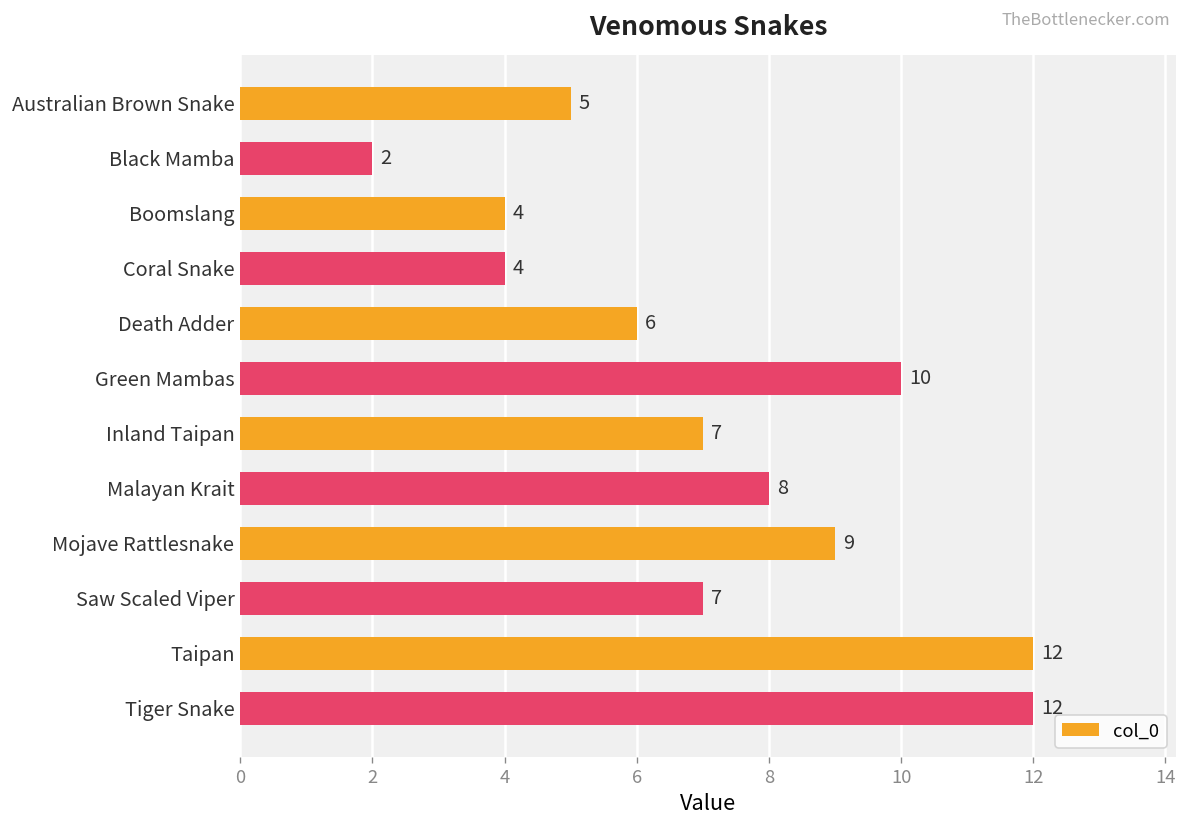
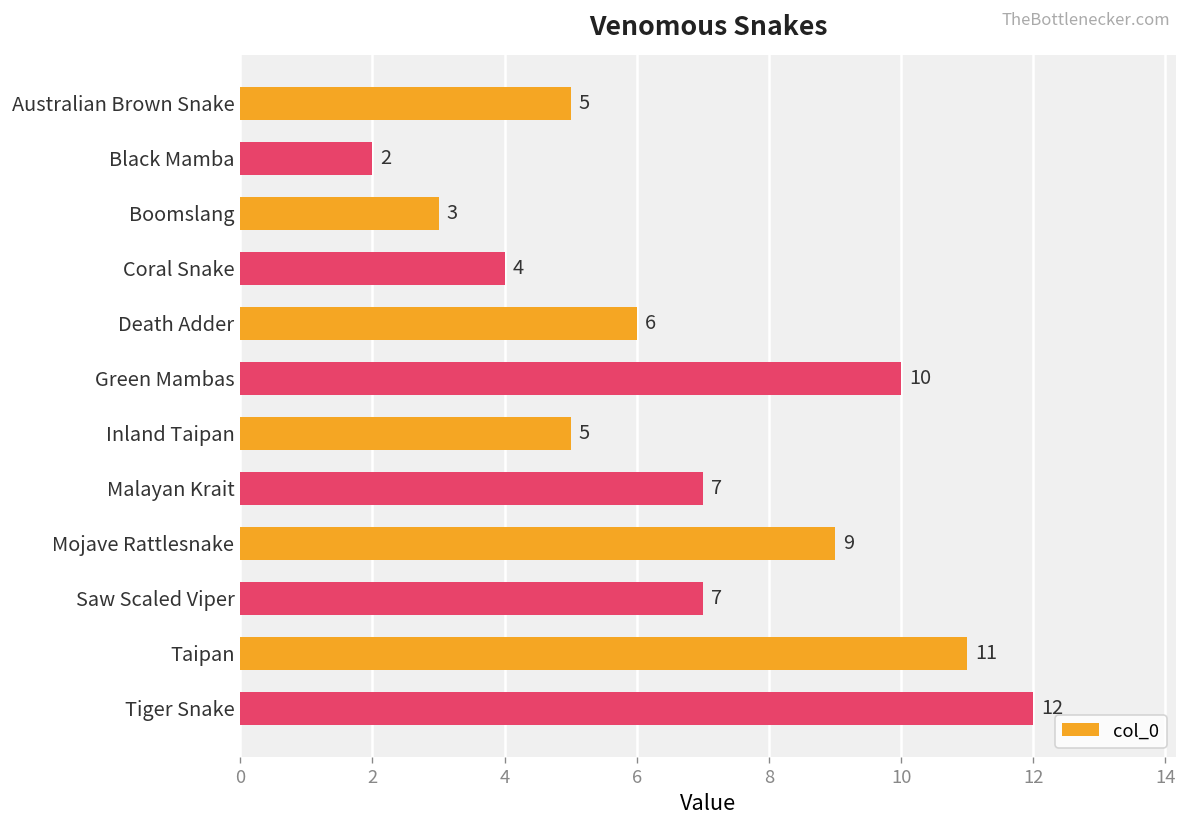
Boomslang: 4 -> 3
Inland Taipan: 7 -> 5
Malayan Krait: 8 -> 7
Taipan: 12 -> 11
